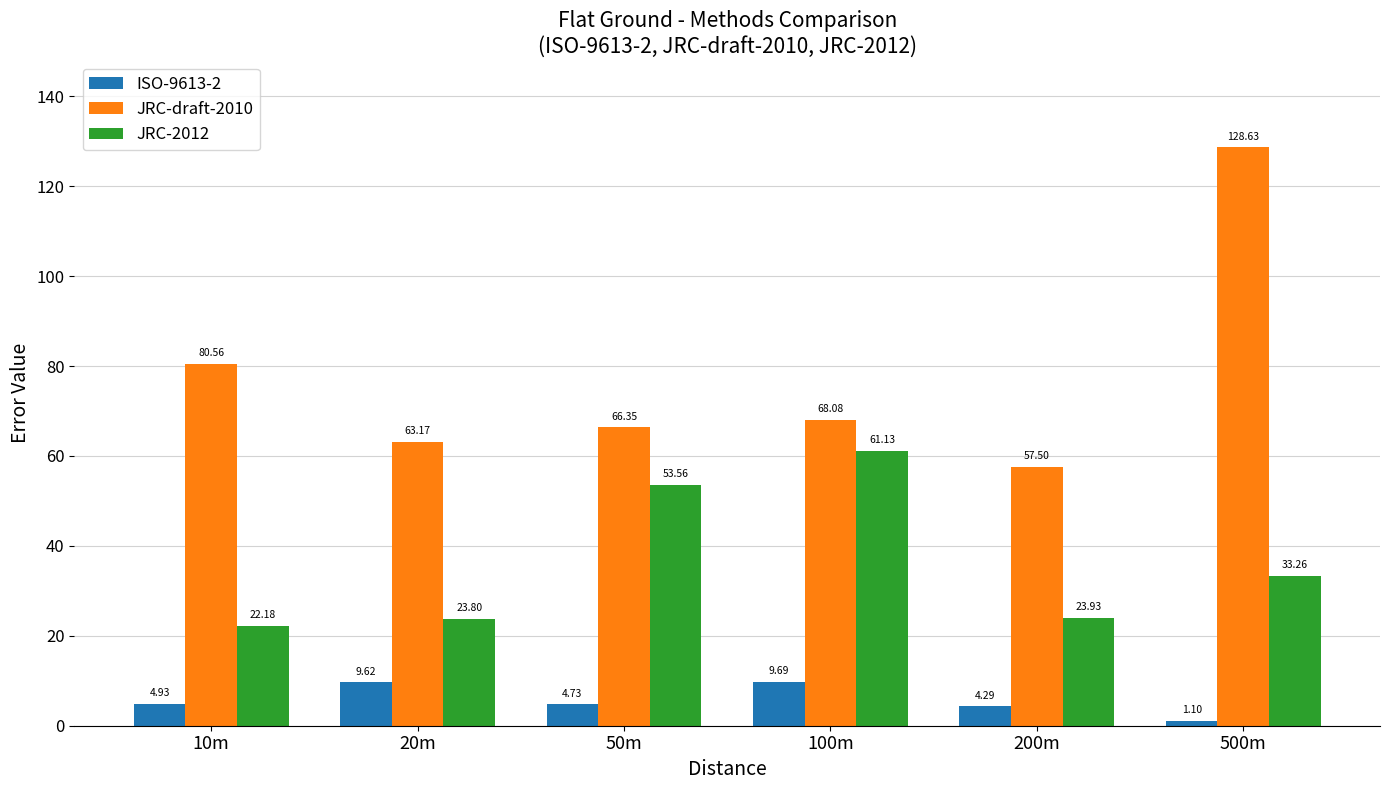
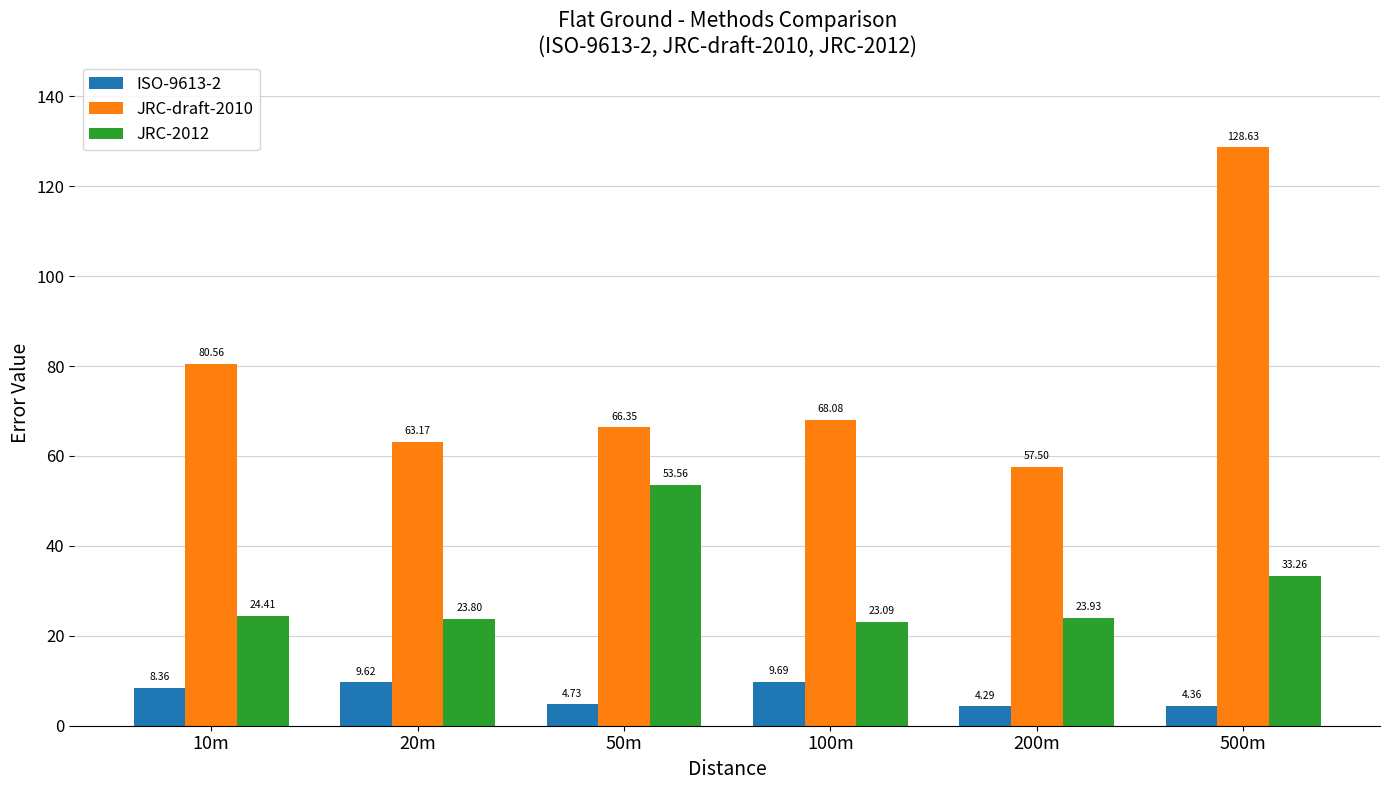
ISO-9613-2, 10m: 4.93 -> 8.36
JRC-2012, 10m: 22.18 -> 24.41
JRC-2012, 100m: 61.13 -> 23.09
ISO-9613-2, 500m: 1.10 -> 4.36
